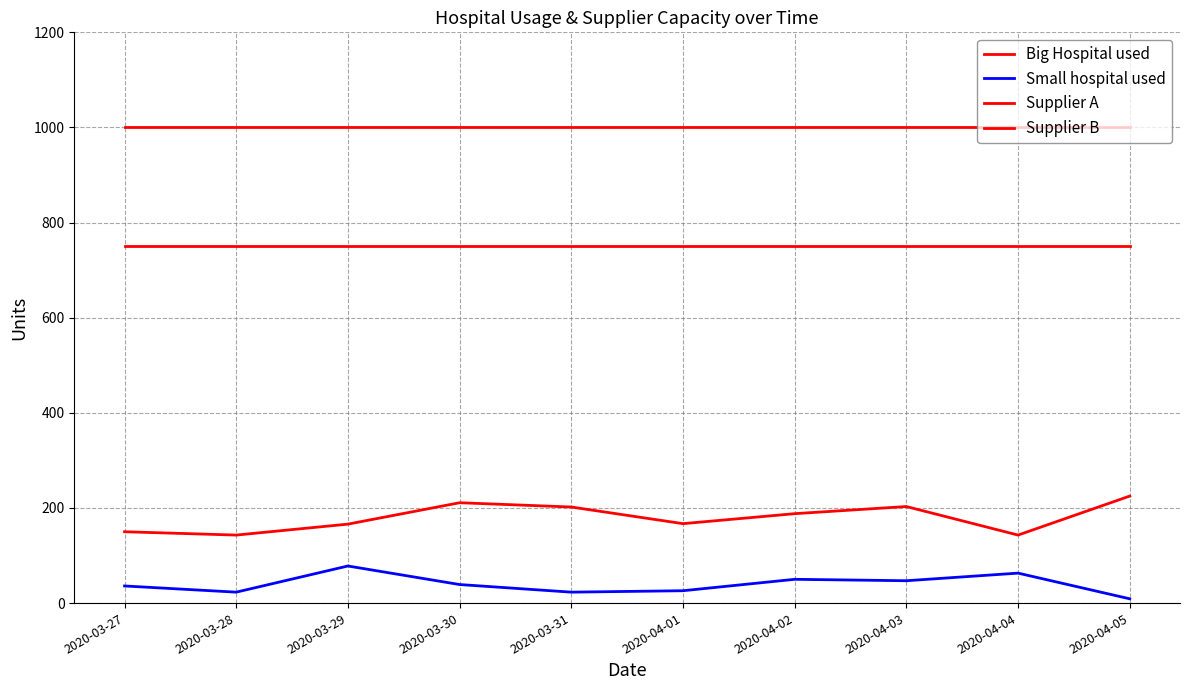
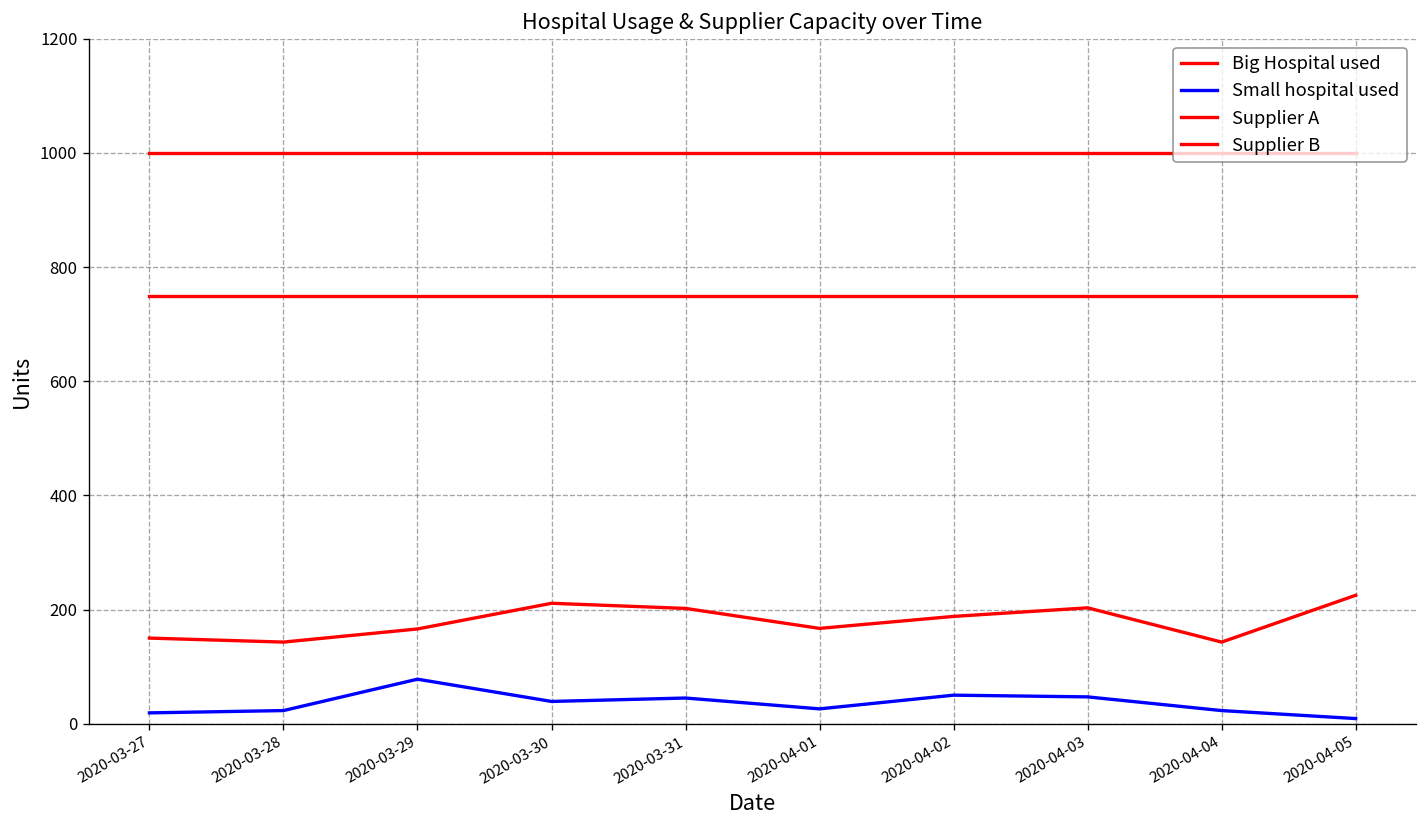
Small hospital used, 2020-03-27: 40 -> 20
Small hospital used, 2020-03-31: 20 -> 50
Small hospital used, 2020-04-04: 60 -> 20
